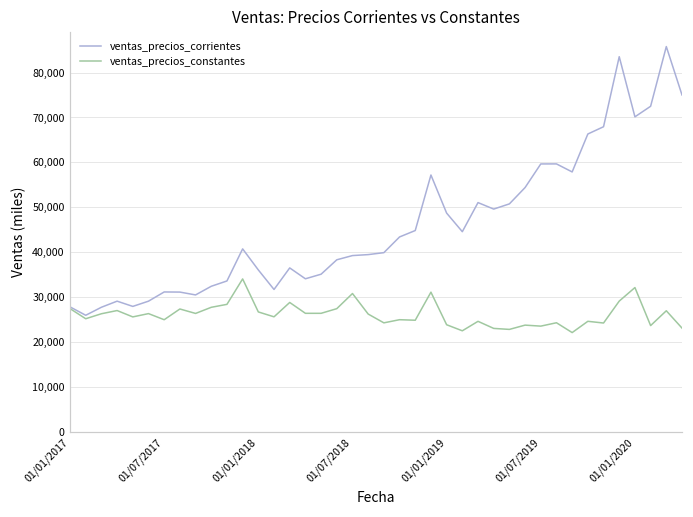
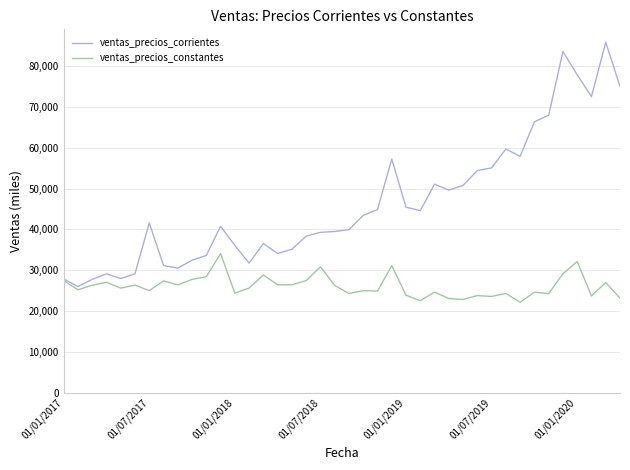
ventas_precios_corrientes, 01/07/2017: 31,000 -> 42,000
ventas_precios_constantes, 01/01/2018: 27,000 -> 24,000
ventas_precios_corrientes, 01/01/2019: 49,000 -> 45,000
ventas_precios_corrientes, 01/07/2019: 60,000 -> 55,000
ventas_precios_corrientes, 01/01/2020: 70,000 -> 78,000
